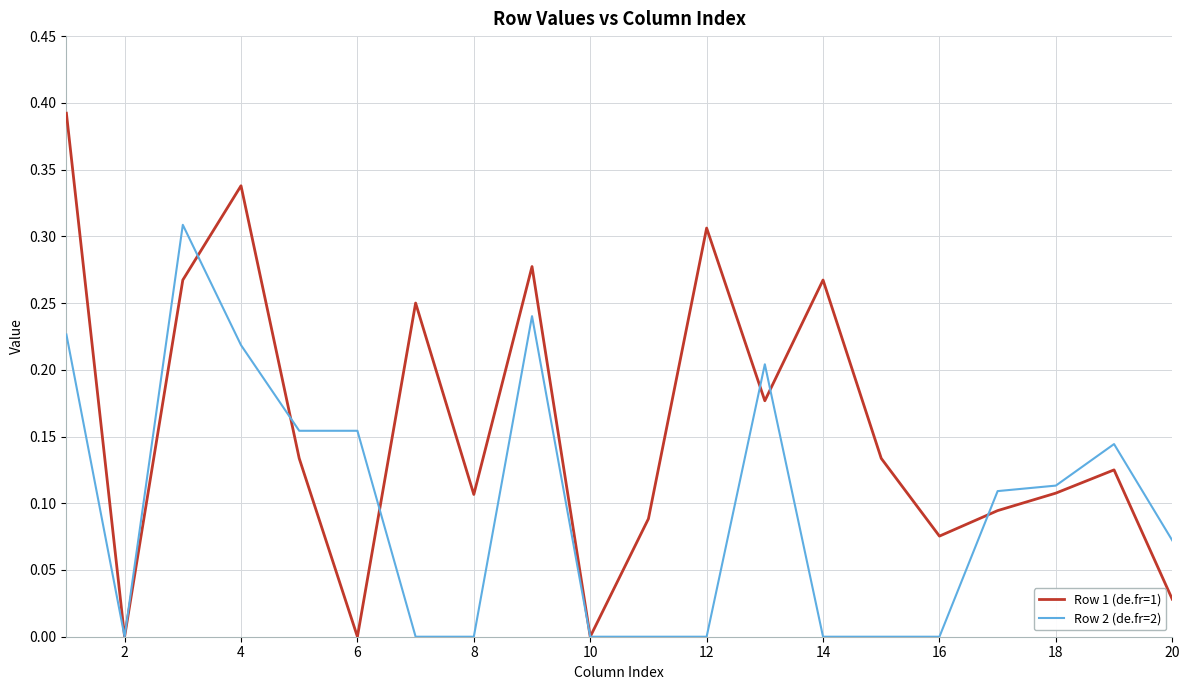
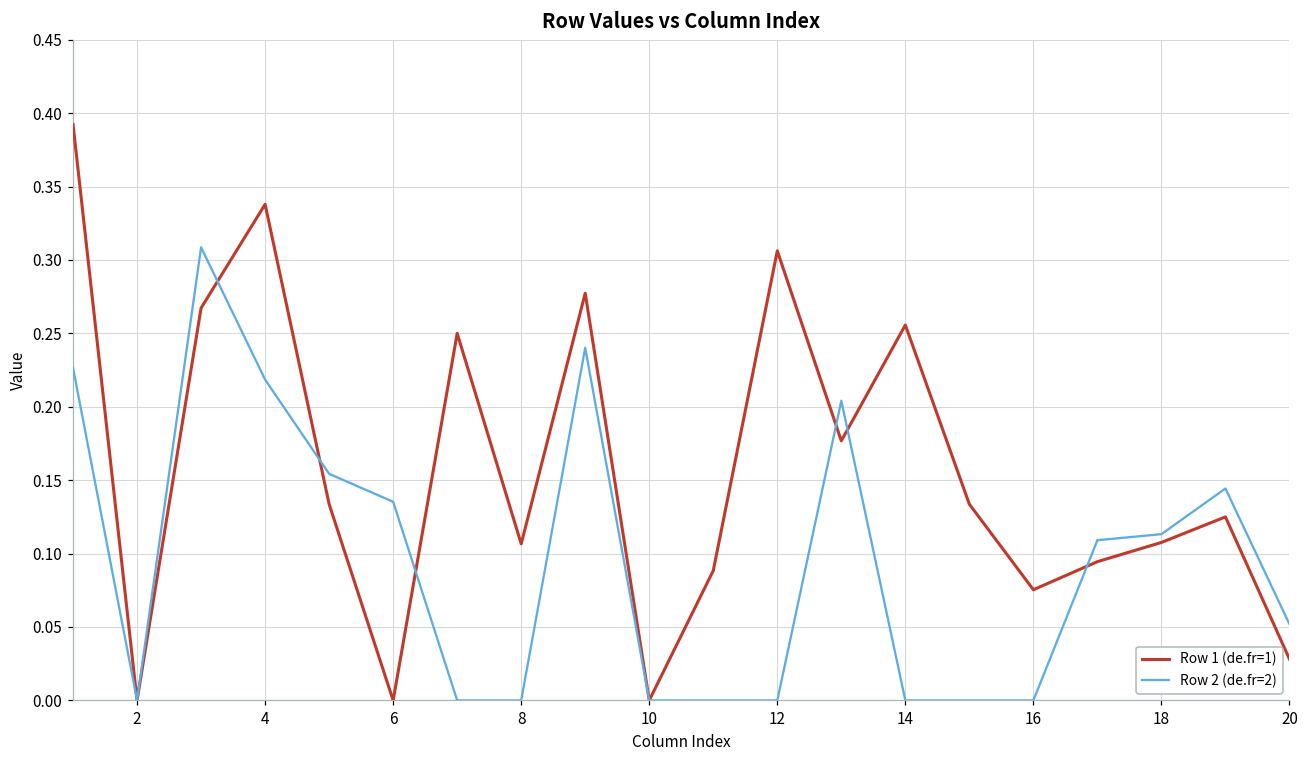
Row 2 (de.fr=2), 6: 0.154 -> 0.135
Row 1 (de.fr=1), 14: 0.267 -> 0.256
Row 2 (de.fr=2), 20: 0.072 -> 0.052
